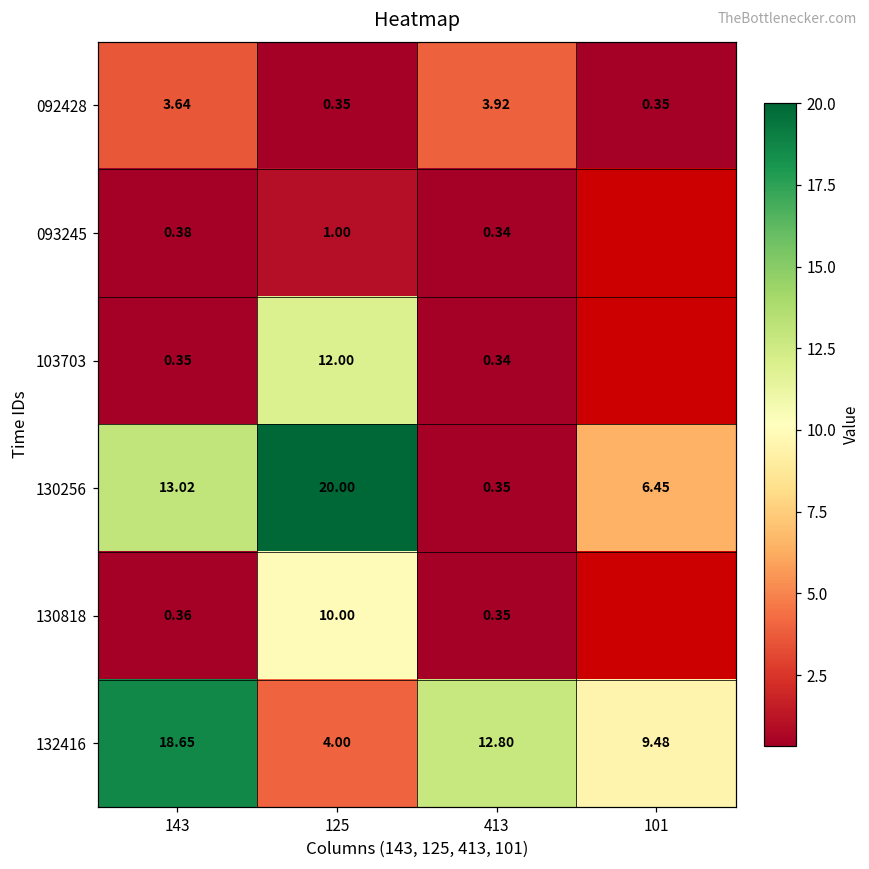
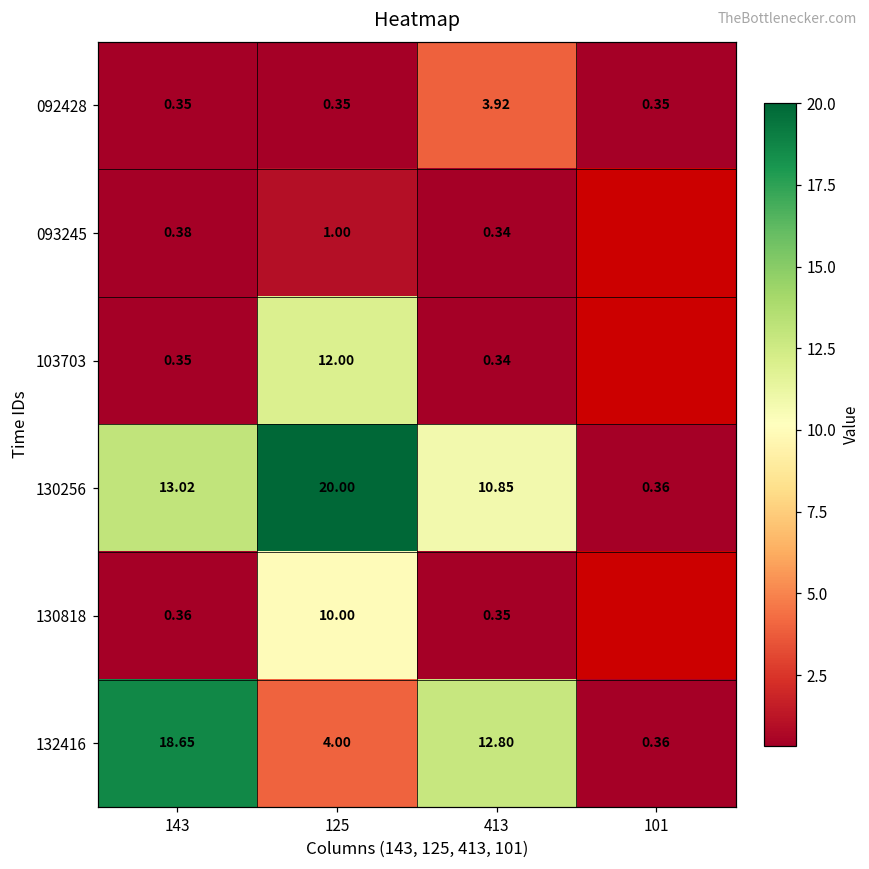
092428, 143: 3.64 -> 0.35
130256, 413: 0.35 -> 10.85
130256, 101: 6.45 -> 0.36
132416, 101: 9.48 -> 0.36
